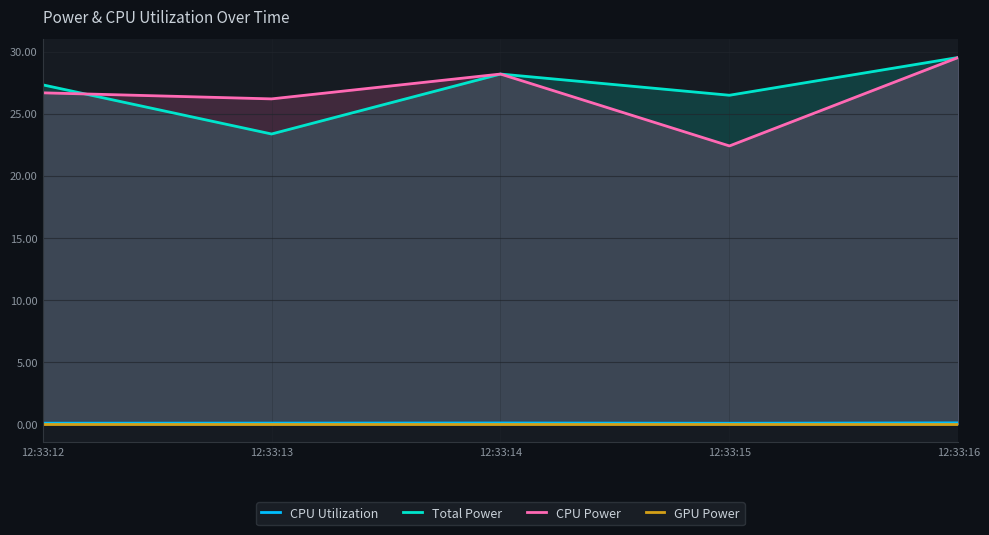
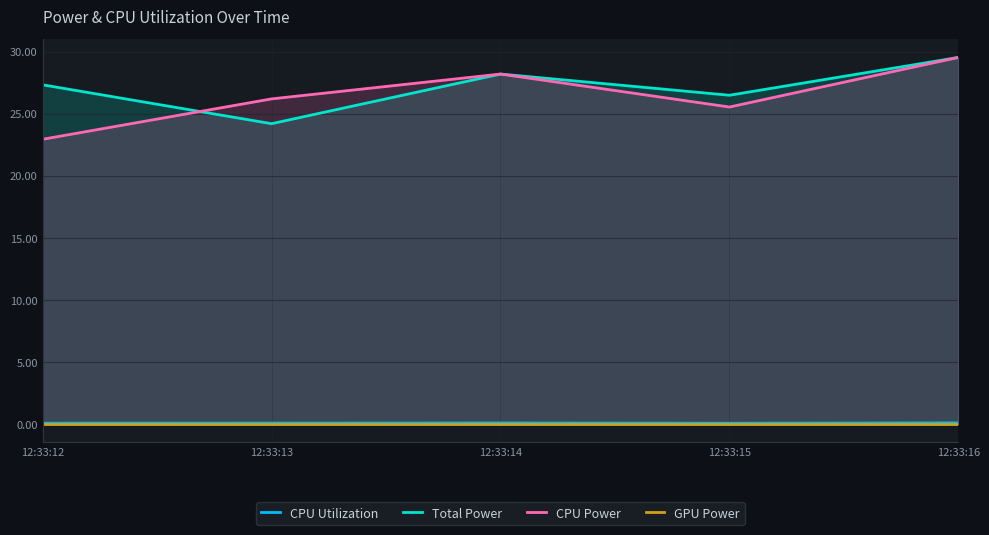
CPU Power, 12:33:12: 26.7 -> 22.9
Total Power, 12:33:13: 23.4 -> 24.2
CPU Power, 12:33:15: 22.4 -> 25.5
